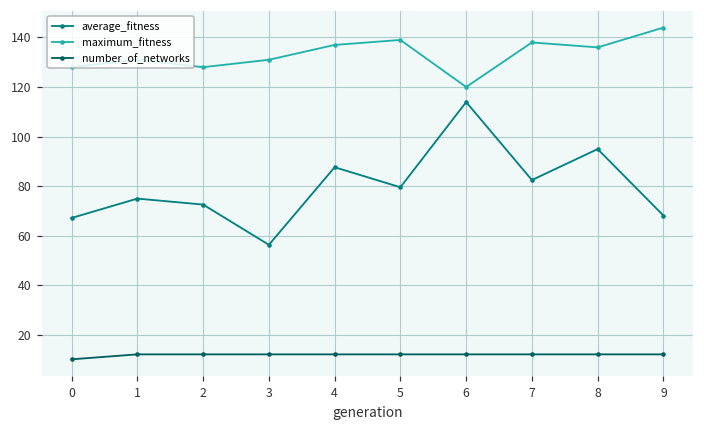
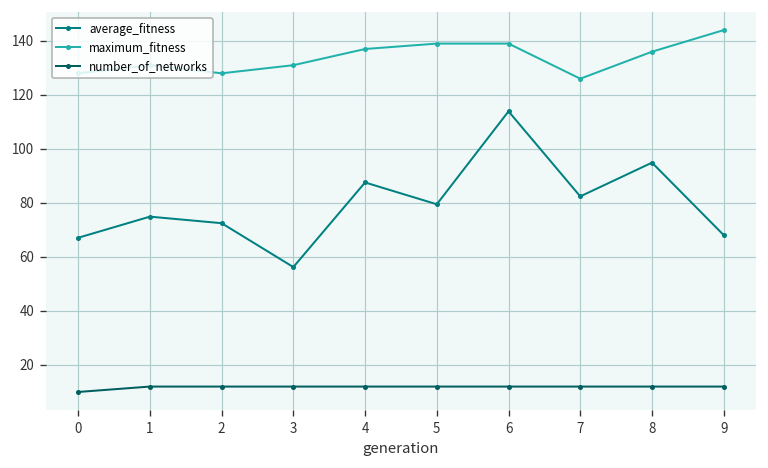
maximum_fitness, 6: 120 -> 139
maximum_fitness, 7: 138 -> 126
